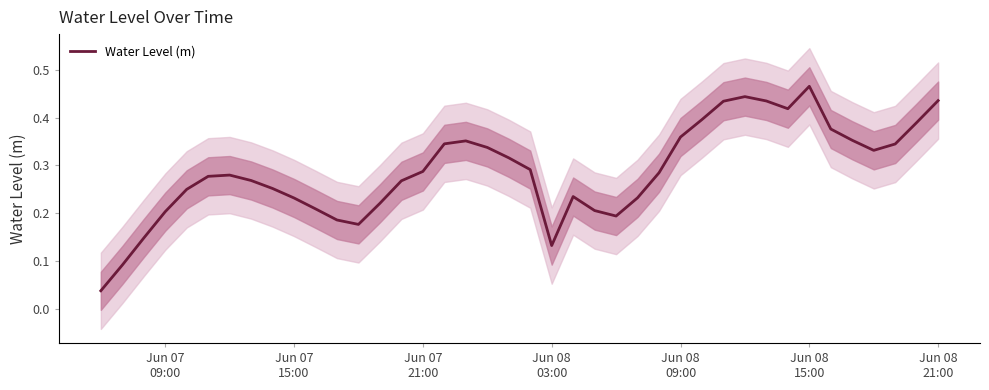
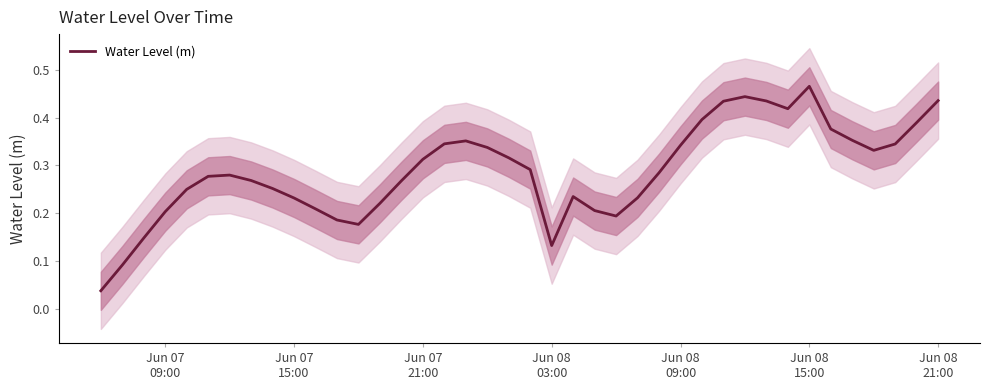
Water Level (m), Jun 07 21:00: 0.29 -> 0.31
Water Level (m), Jun 08 09:00: 0.36 -> 0.34
